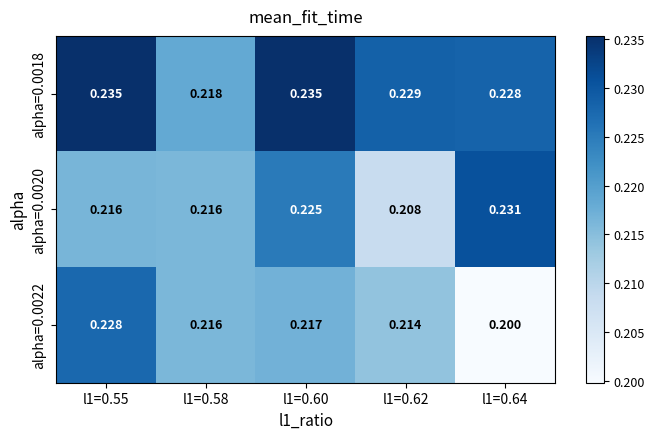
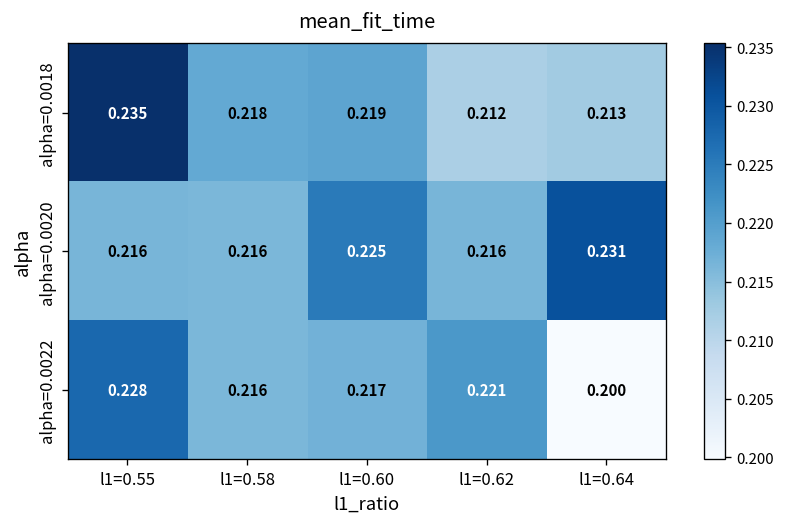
alpha=0.0018, l1=0.60: 0.235 -> 0.219
alpha=0.0018, l1=0.62: 0.229 -> 0.212
alpha=0.0018, l1=0.64: 0.228 -> 0.213
alpha=0.0020, l1=0.62: 0.208 -> 0.216
alpha=0.0022, l1=0.62: 0.214 -> 0.221
